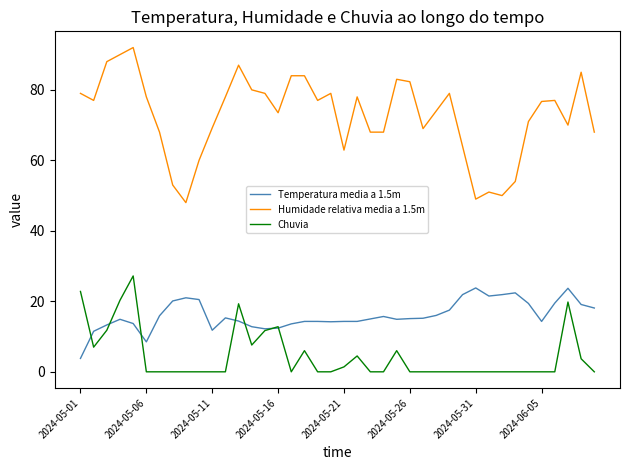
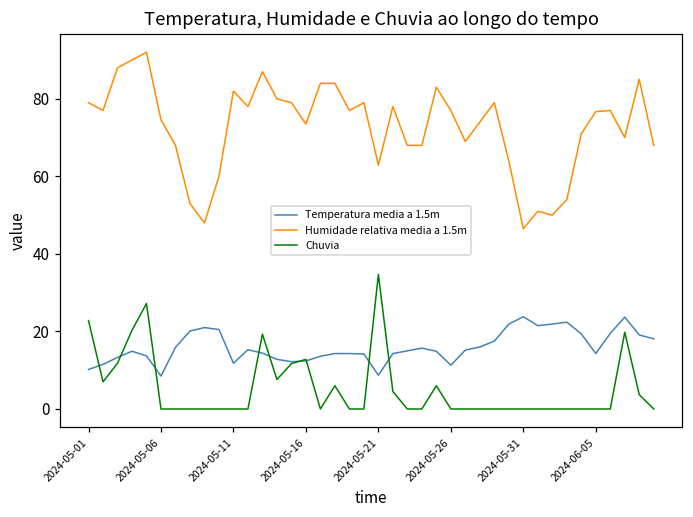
Temperatura media a 1.5m, 2024-05-01: 4 -> 10
Humidade relativa media a 1.5m, 2024-05-06: 78 -> 75
Humidade relativa media a 1.5m, 2024-05-11: 69 -> 82
Temperatura media a 1.5m, 2024-05-21: 14 -> 9
Chuvia, 2024-05-21: 1 -> 35
Temperatura media a 1.5m, 2024-05-26: 15 -> 11
Humidade relativa media a 1.5m, 2024-05-26: 82 -> 77
Humidade relativa media a 1.5m, 2024-05-31: 49 -> 47
